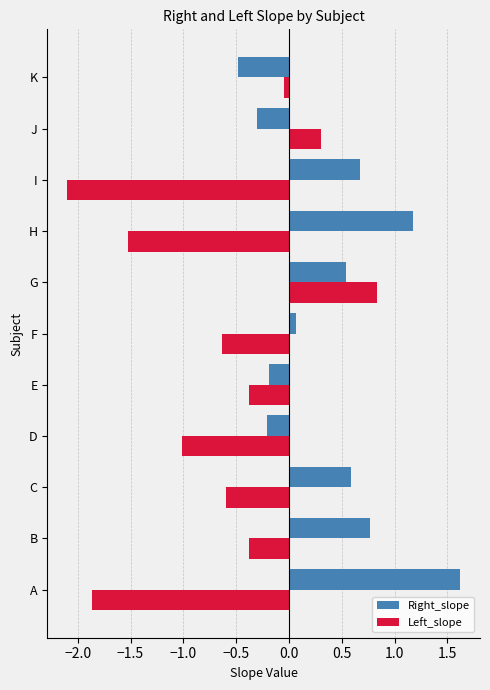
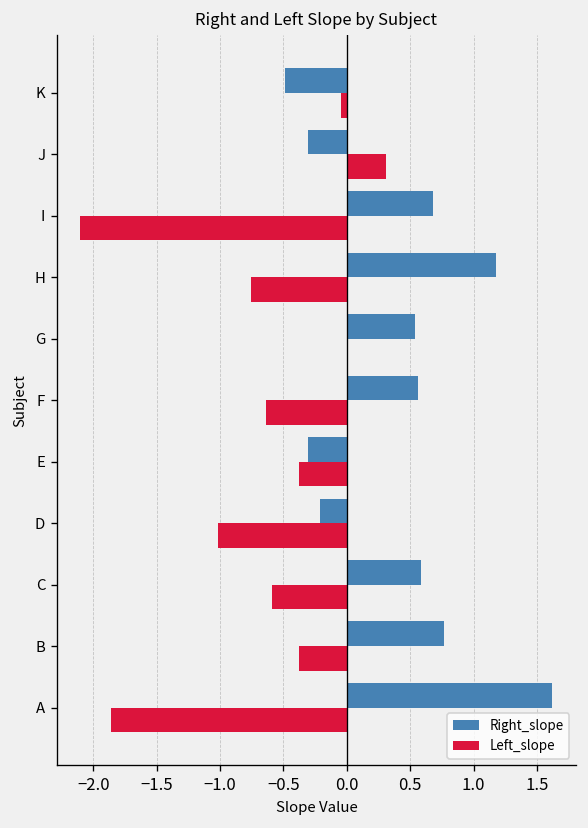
Left_slope, H: -1.53 -> -0.75
Left_slope, G: 0.83 -> 0.00
Right_slope, F: 0.07 -> 0.56
Right_slope, E: -0.19 -> -0.30
